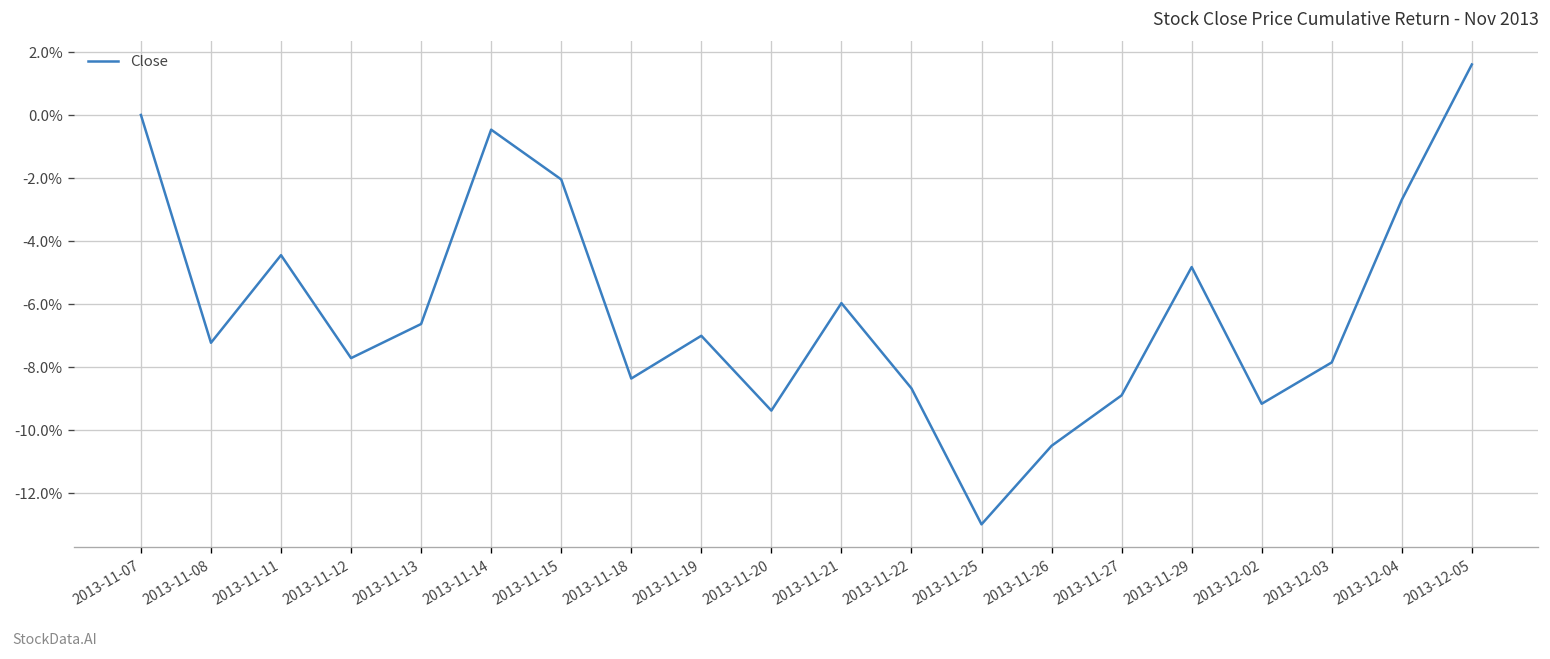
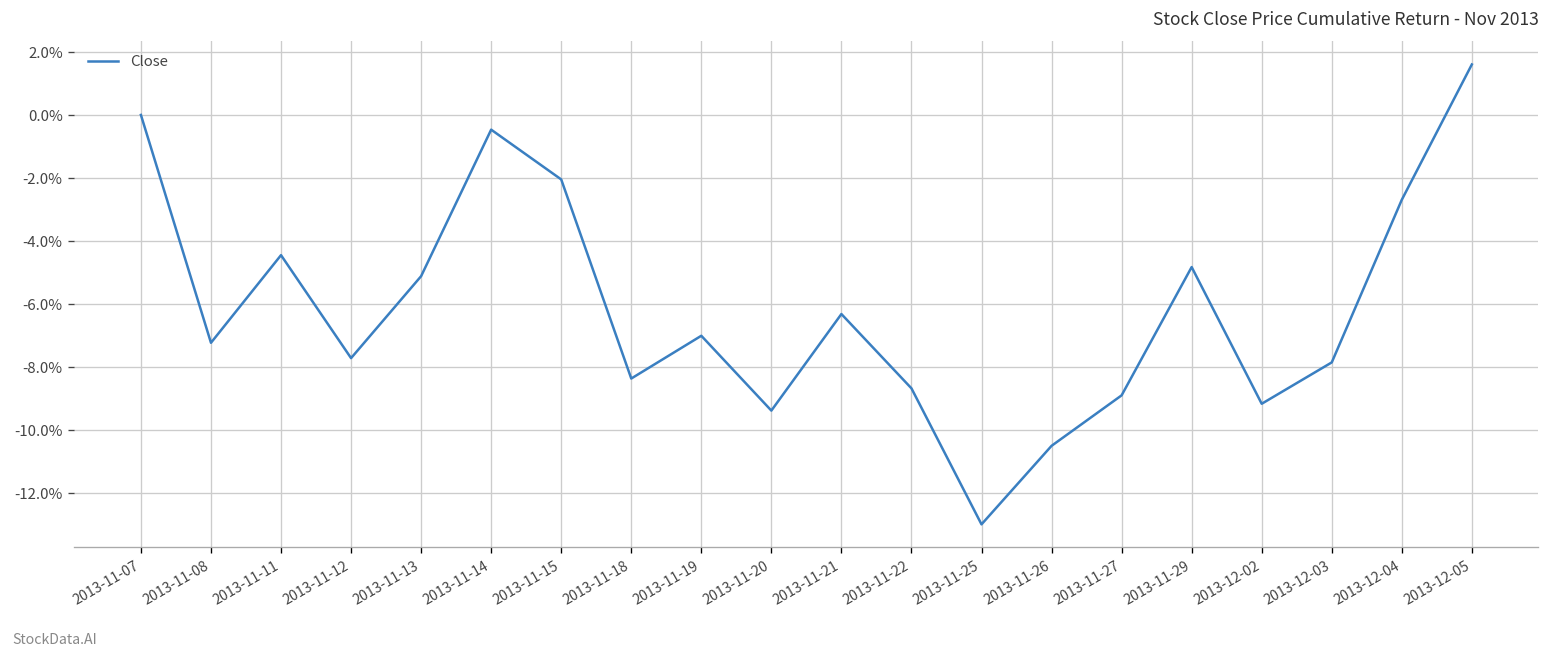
2013-11-13: -6.6% -> -5.1%
2013-11-21: -6.0% -> -6.3%
